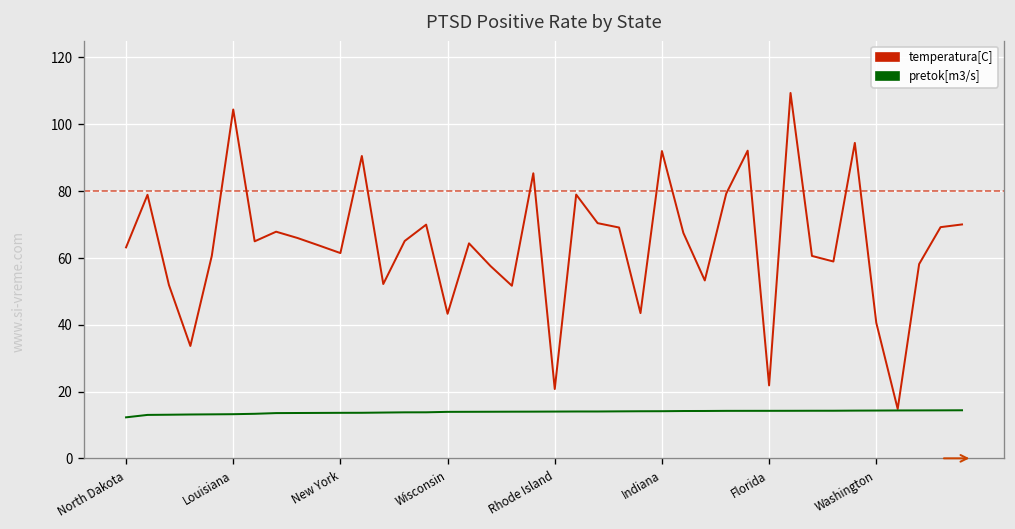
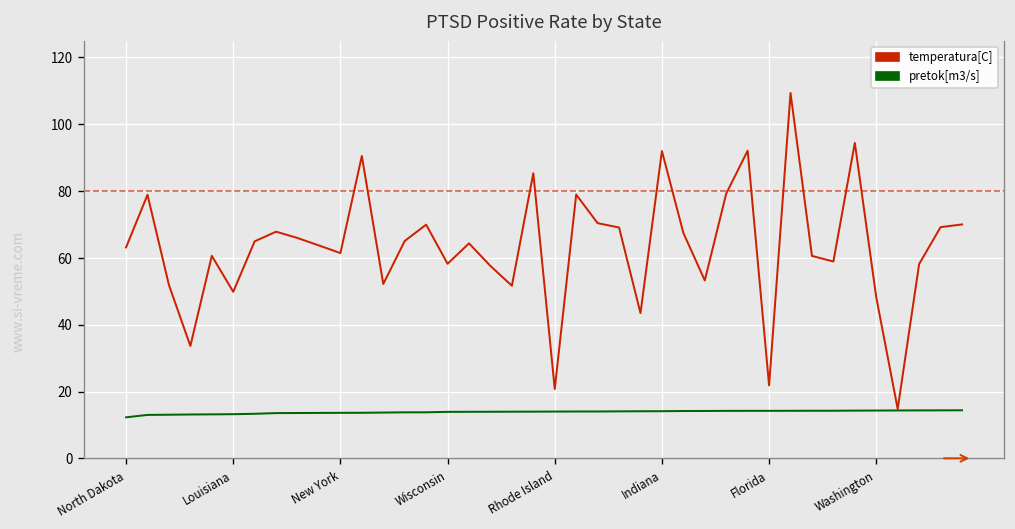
temperatura[C], Louisiana: 104 -> 50
temperatura[C], Wisconsin: 43 -> 58
temperatura[C], Washington: 41 -> 48
